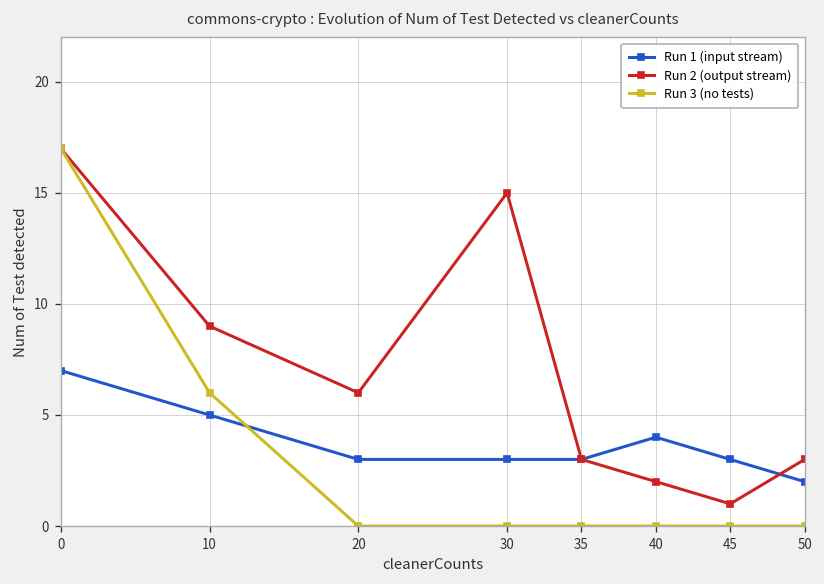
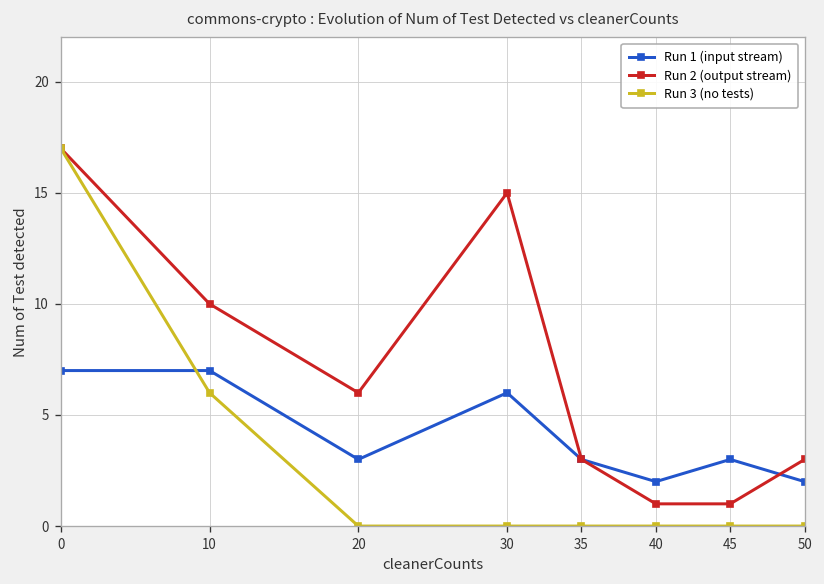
Run 1 (input stream), 10: 5 -> 7
Run 2 (output stream), 10: 9 -> 10
Run 1 (input stream), 30: 3 -> 6
Run 1 (input stream), 40: 4 -> 2
Run 2 (output stream), 40: 2 -> 1
